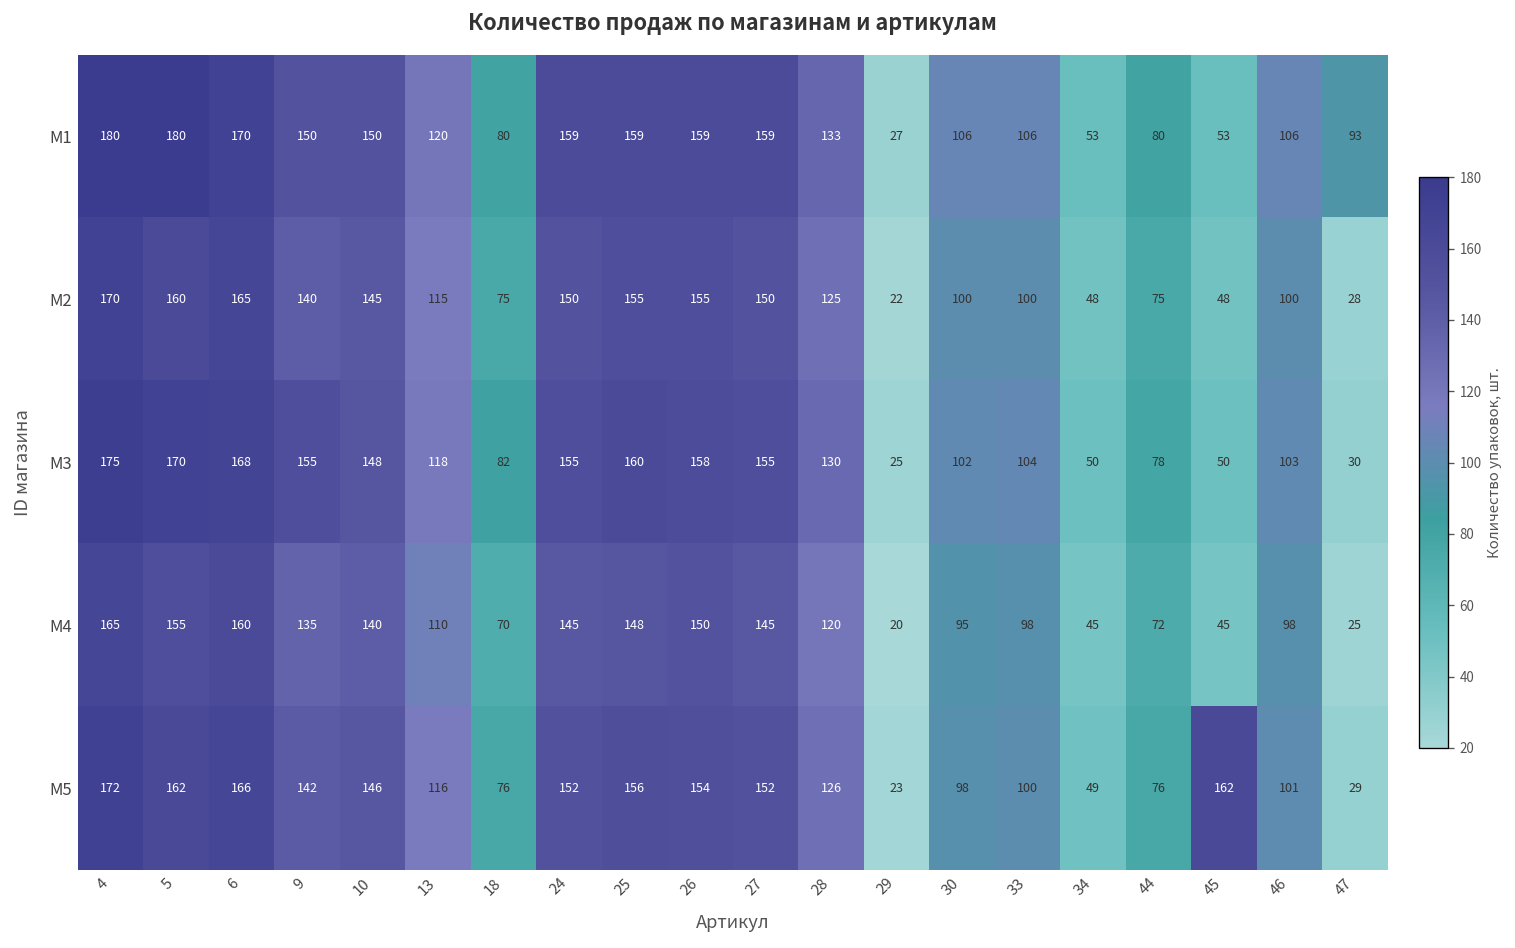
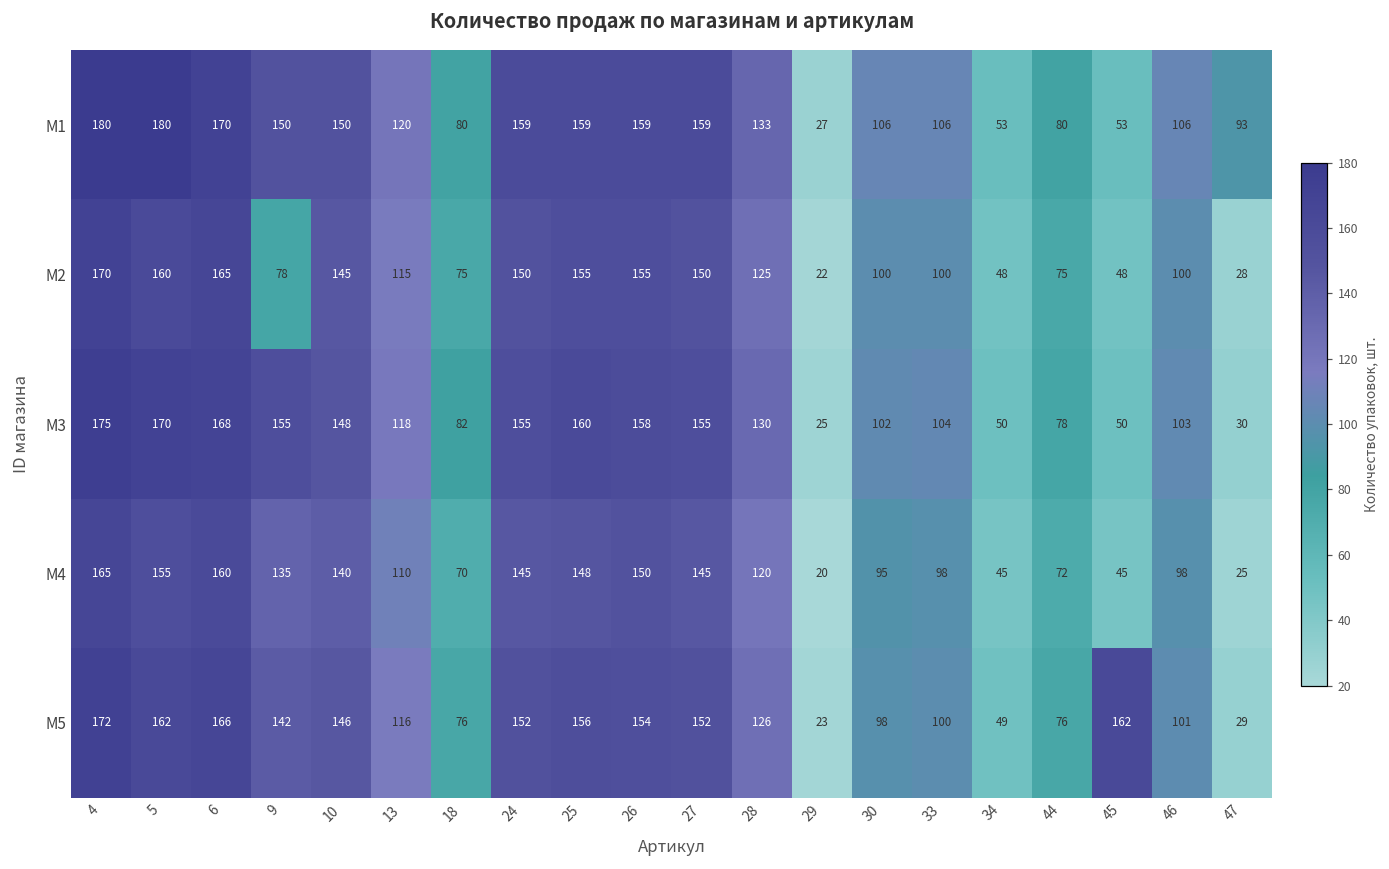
M2, 9: 140 -> 78
